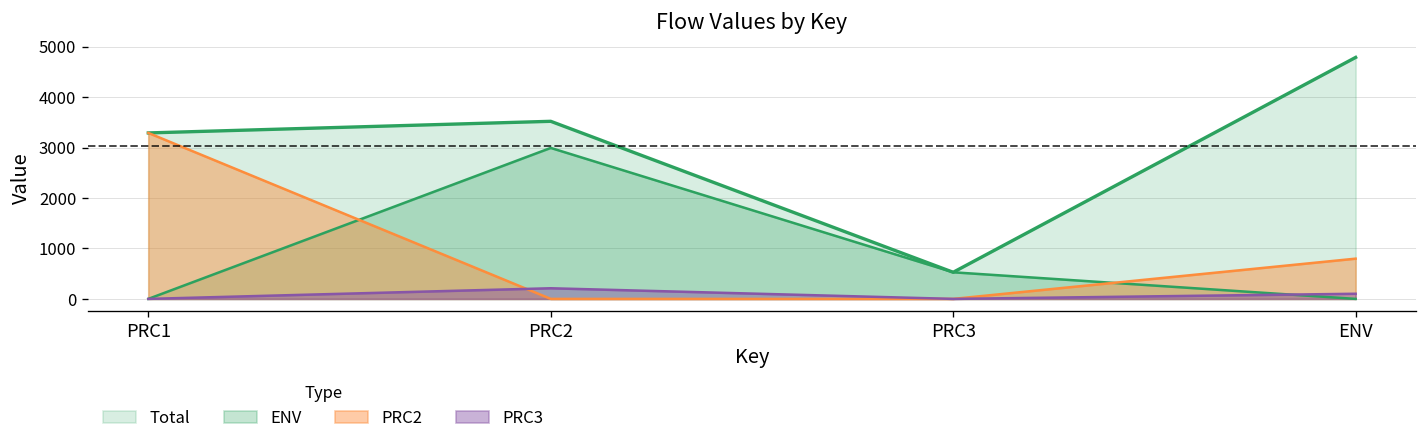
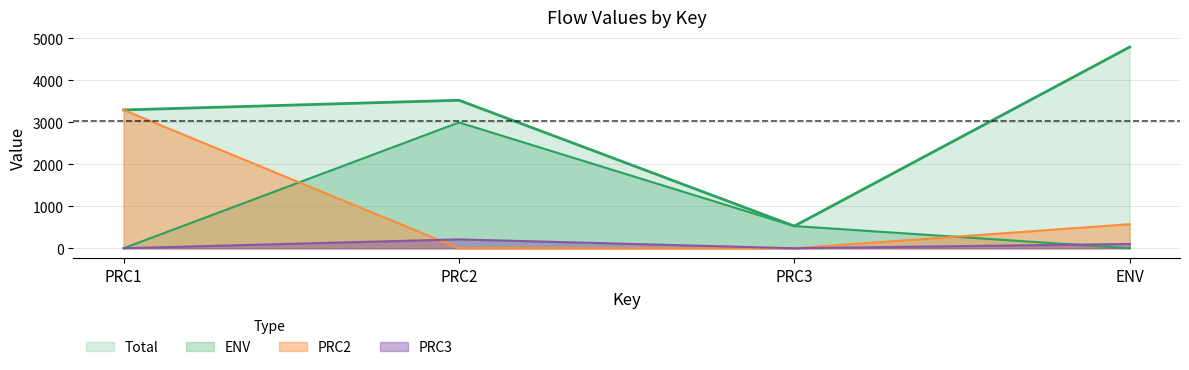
PRC2, ENV: 800 -> 600
